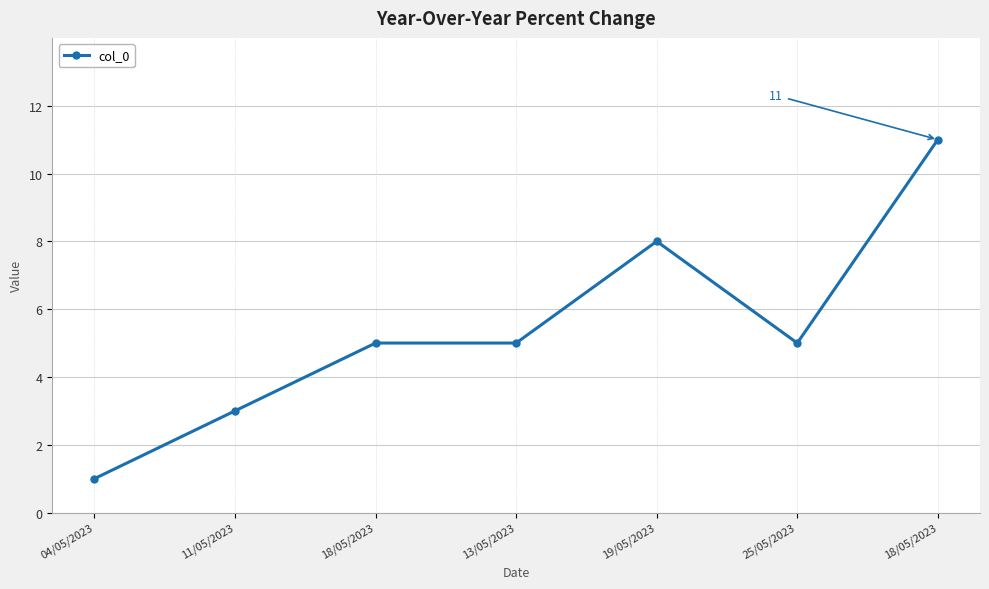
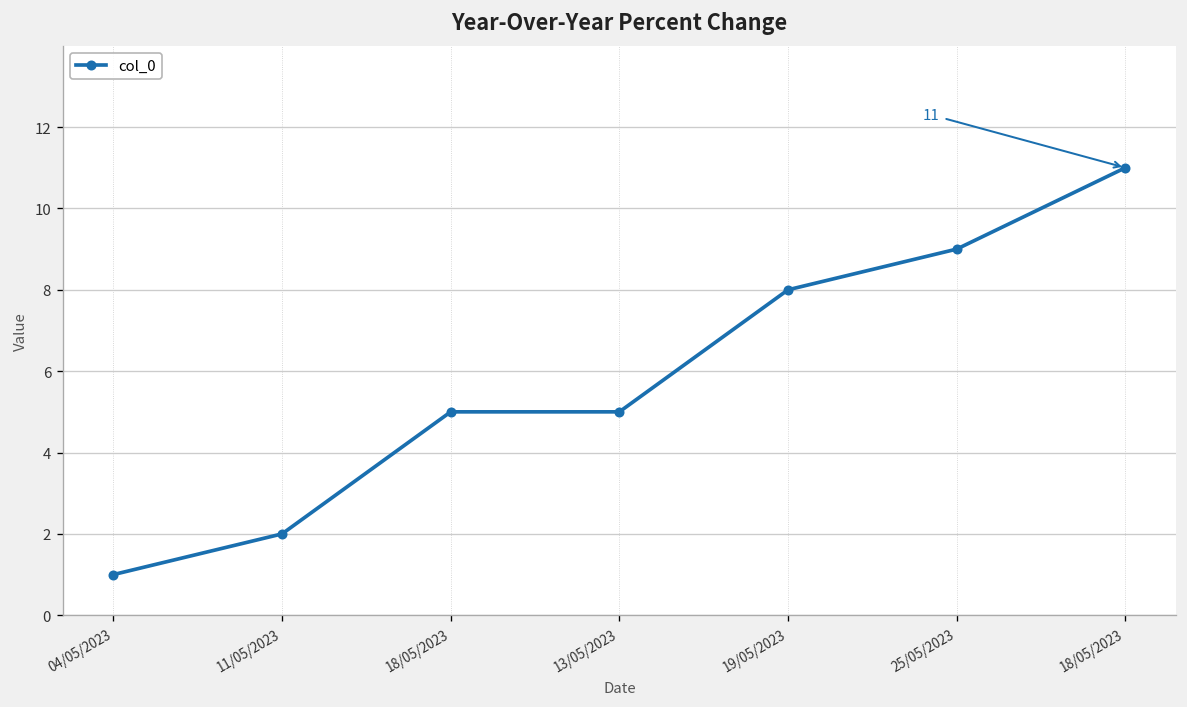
11/05/2023: 3 -> 2
25/05/2023: 5 -> 9
